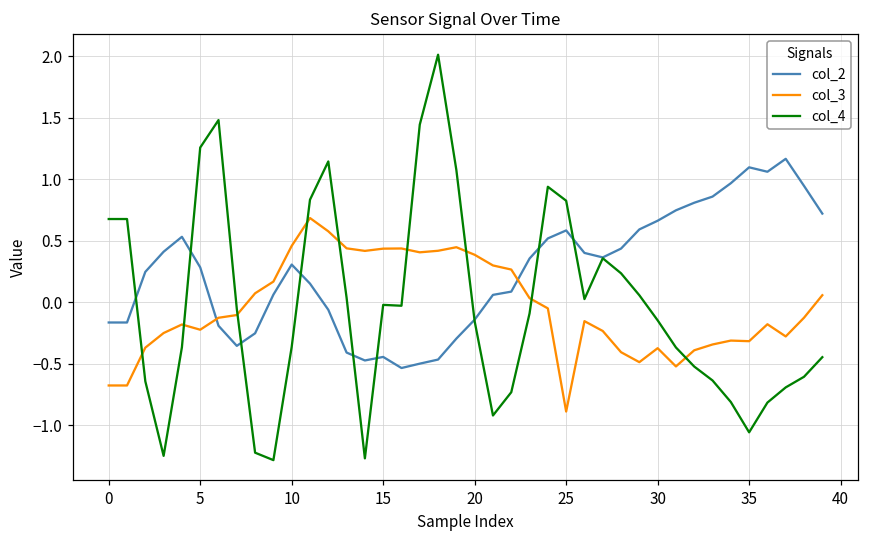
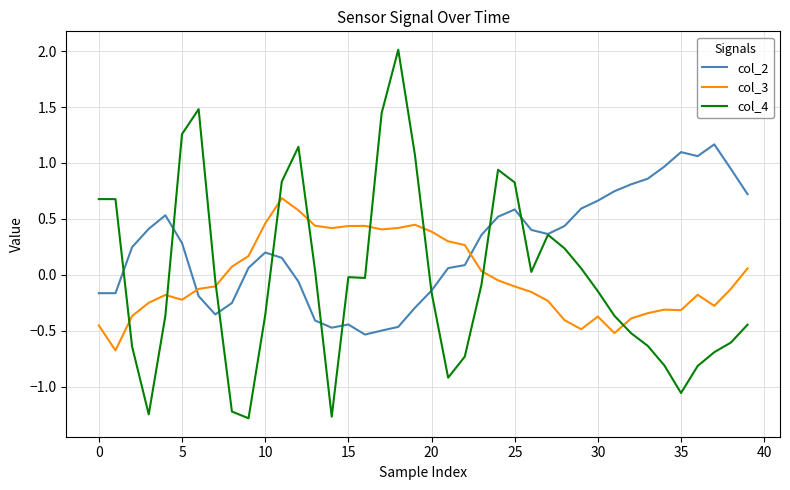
col_3, 0: -0.68 -> -0.45
col_2, 10: 0.31 -> 0.20
col_3, 25: -0.89 -> -0.10
